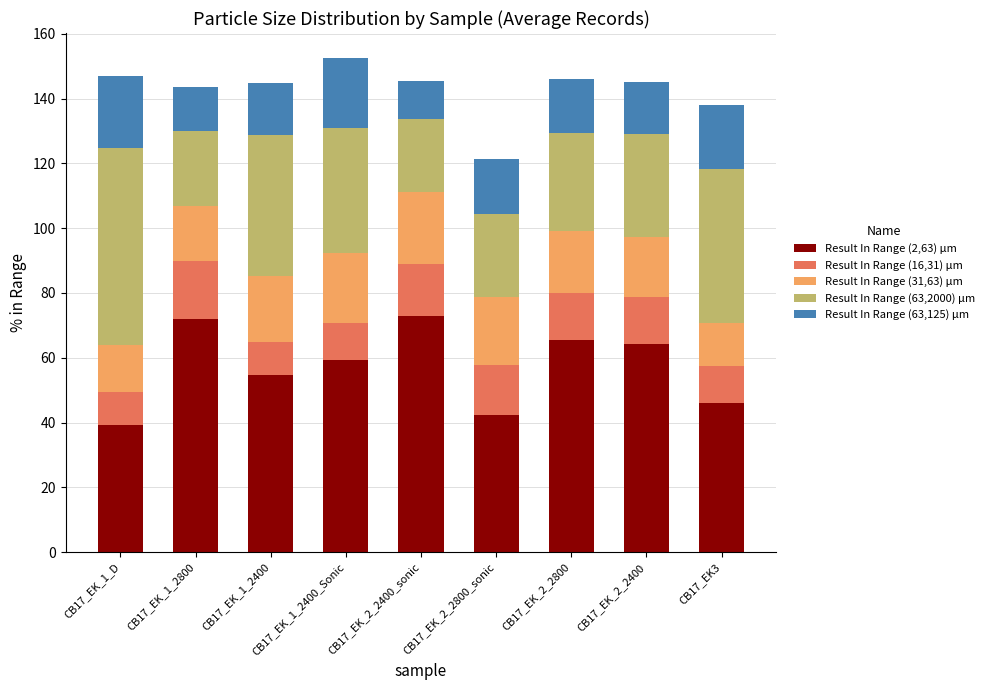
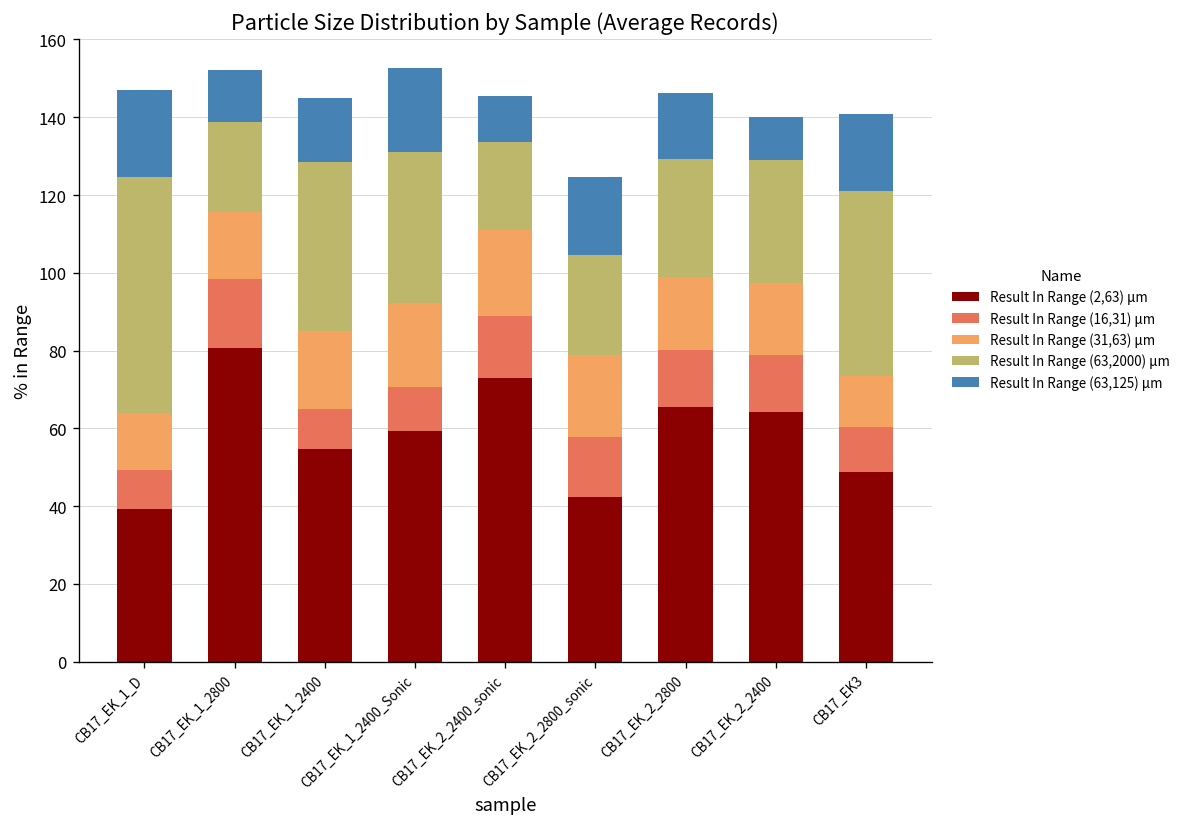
Result In Range (2,63) μm, CB17_EK_1_2800: 72 -> 81
Result In Range (63,125) μm, CB17_EK_2_2800_sonic: 17 -> 20
Result In Range (63,125) μm, CB17_EK_2_2400: 16 -> 11
Result In Range (2,63) μm, CB17_EK3: 46 -> 49
